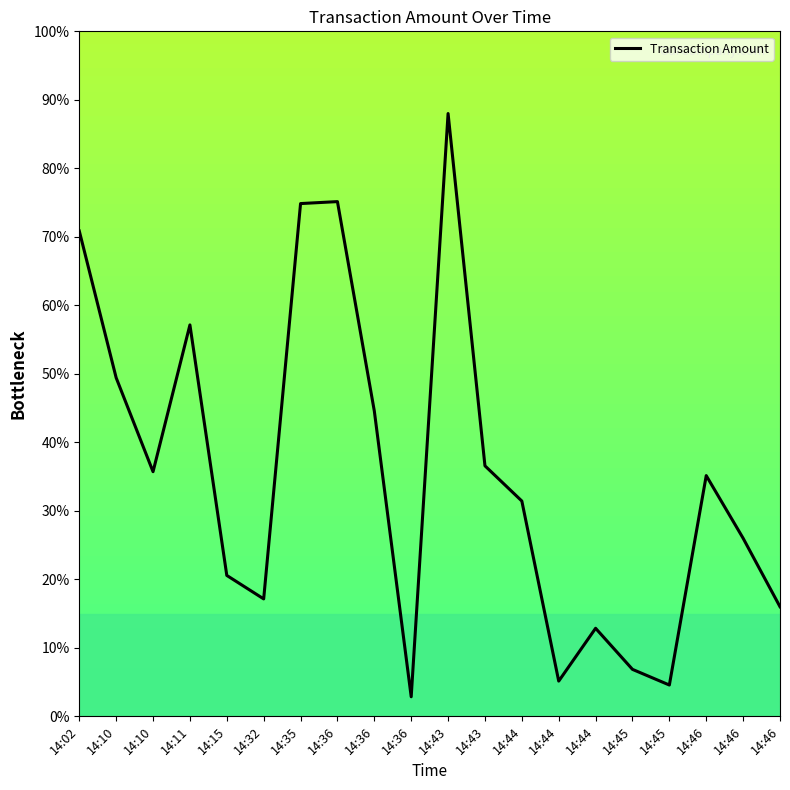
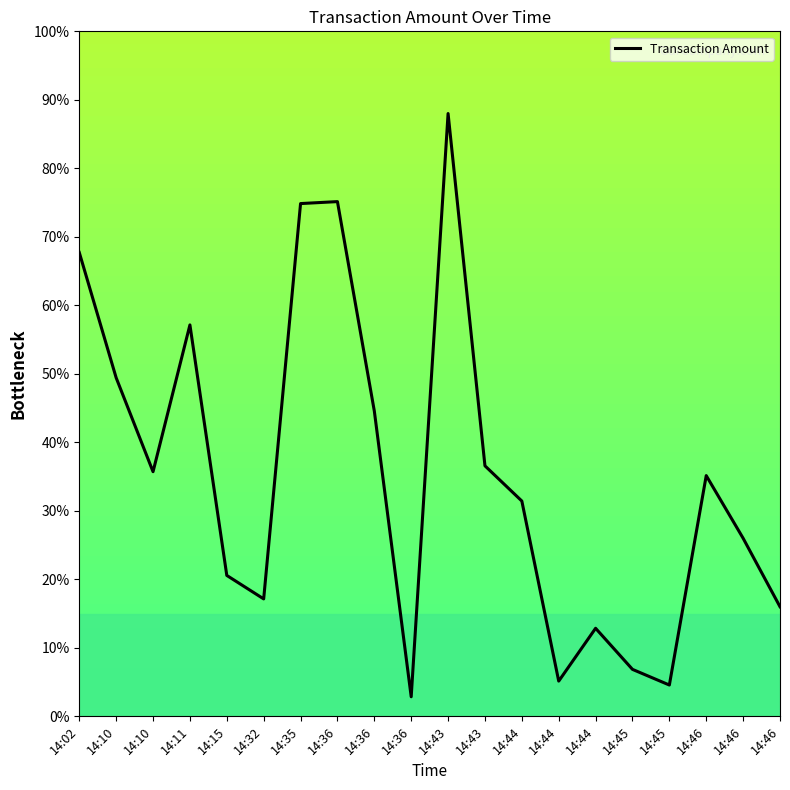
14:02: 71% -> 68%
